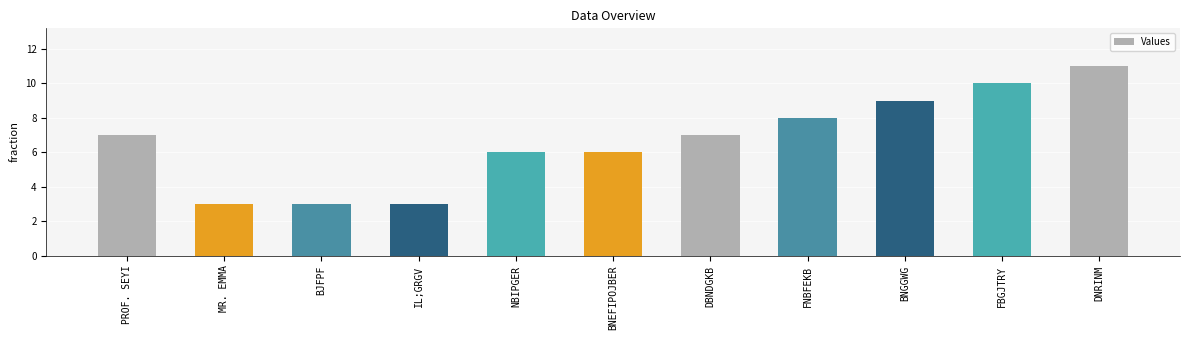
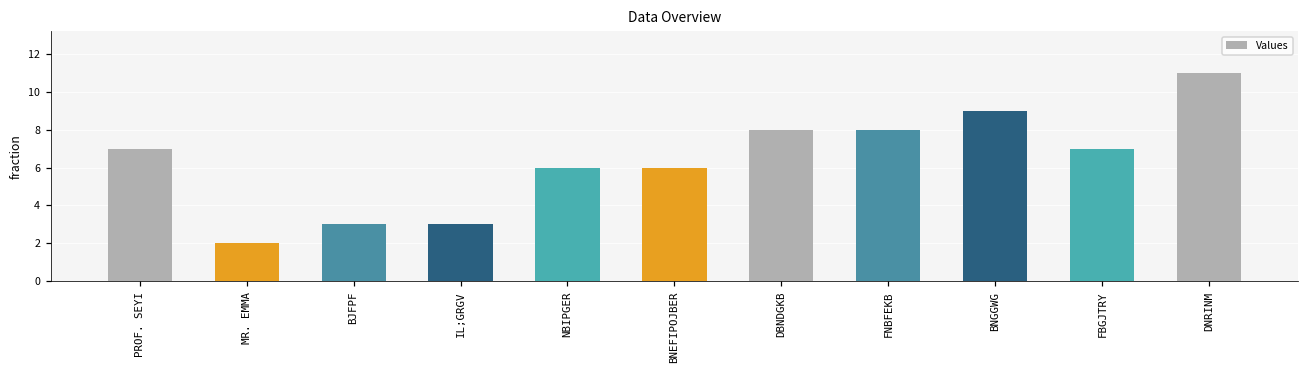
MR. EMMA: 3 -> 2
DBNDGKB: 7 -> 8
FBGJTRY: 10 -> 7
